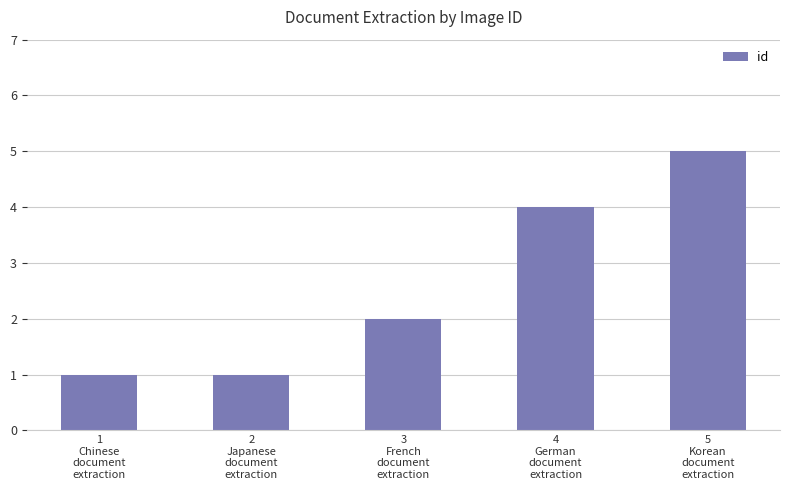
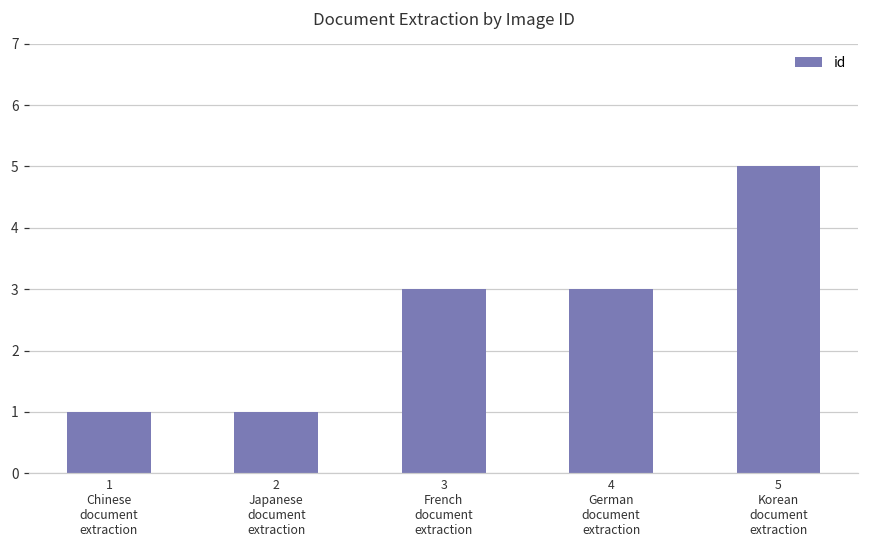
3 French document extraction: 2 -> 3
4 German document extraction: 4 -> 3
